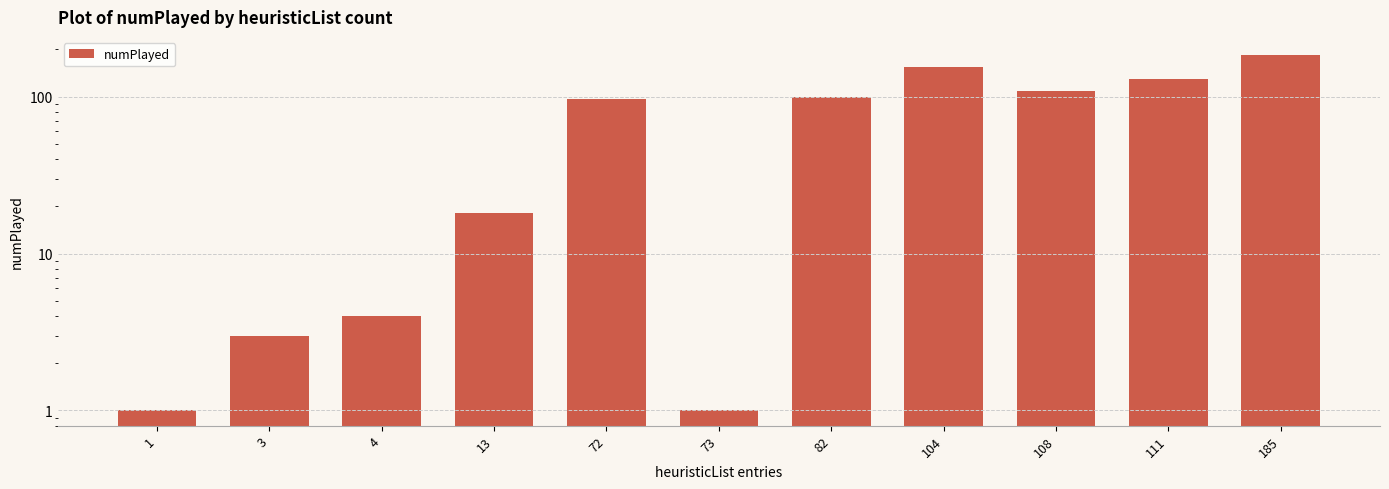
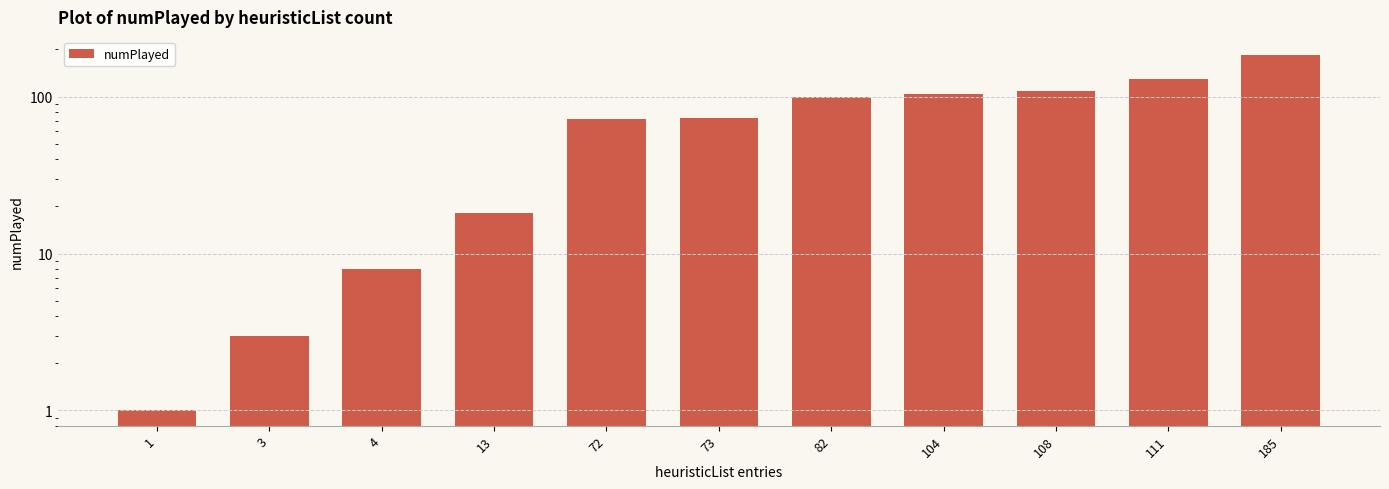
4: 4 -> 8
72: 100 -> 70
73: 1 -> 70
104: 150 -> 100
